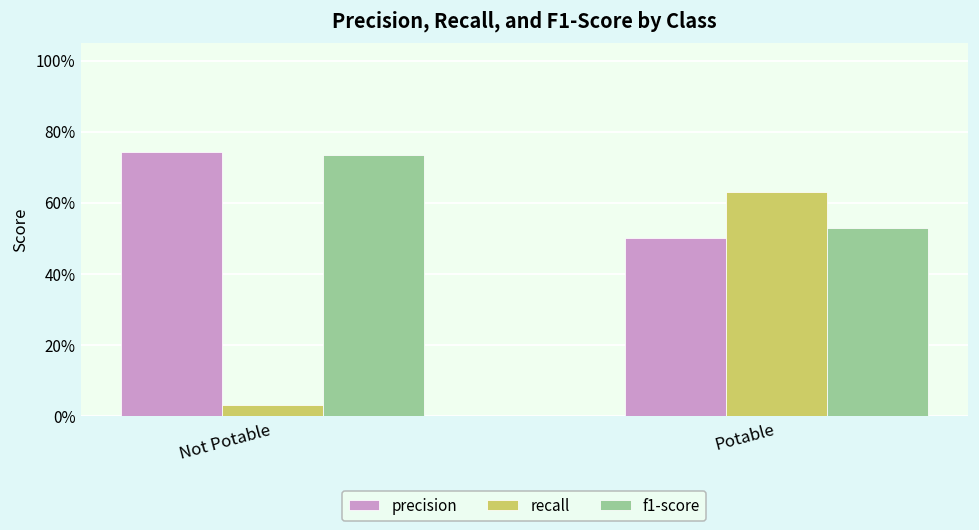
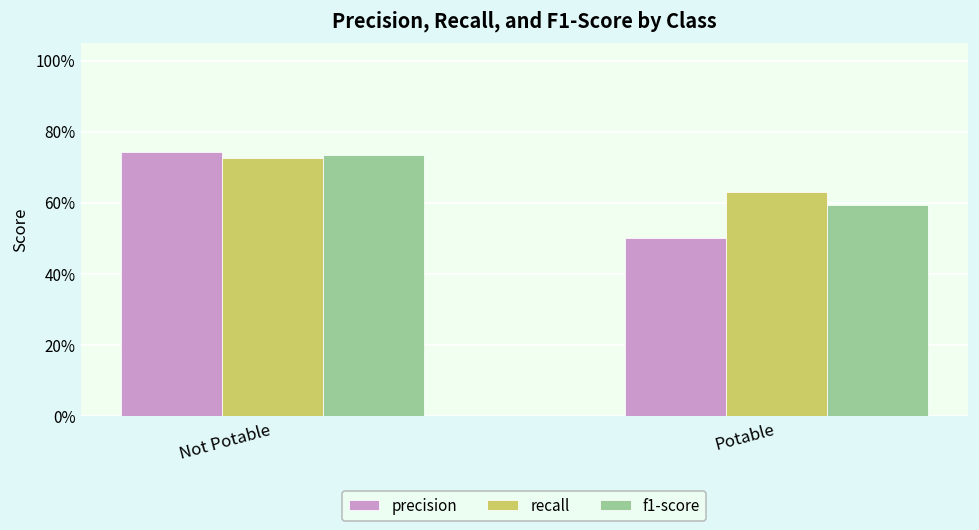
recall, Not Potable: 3% -> 73%
f1-score, Potable: 53% -> 59%
